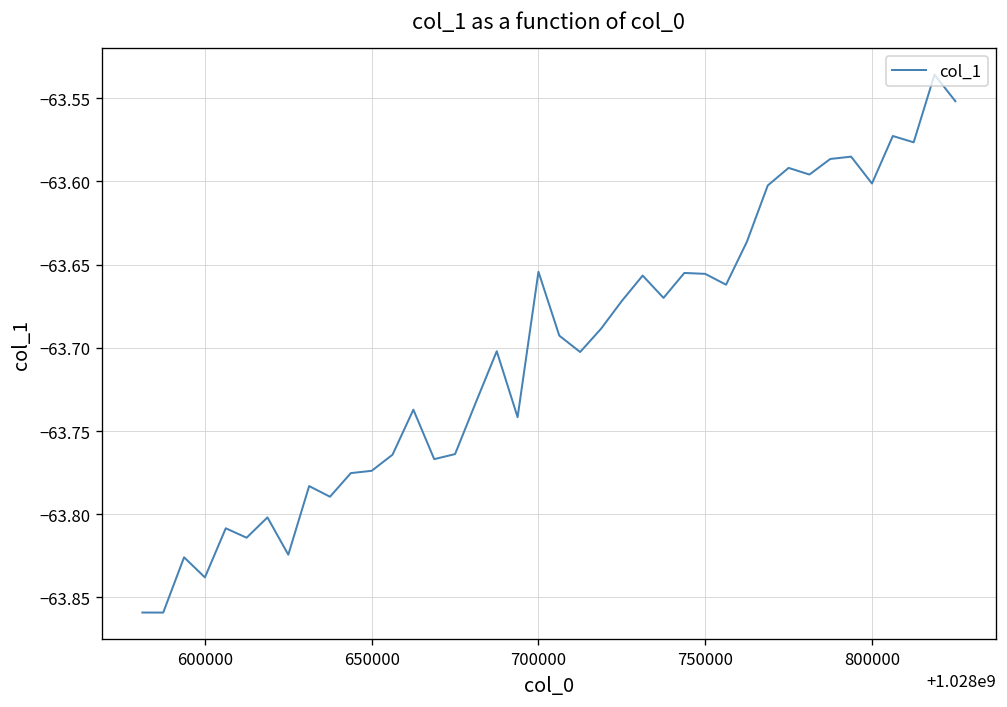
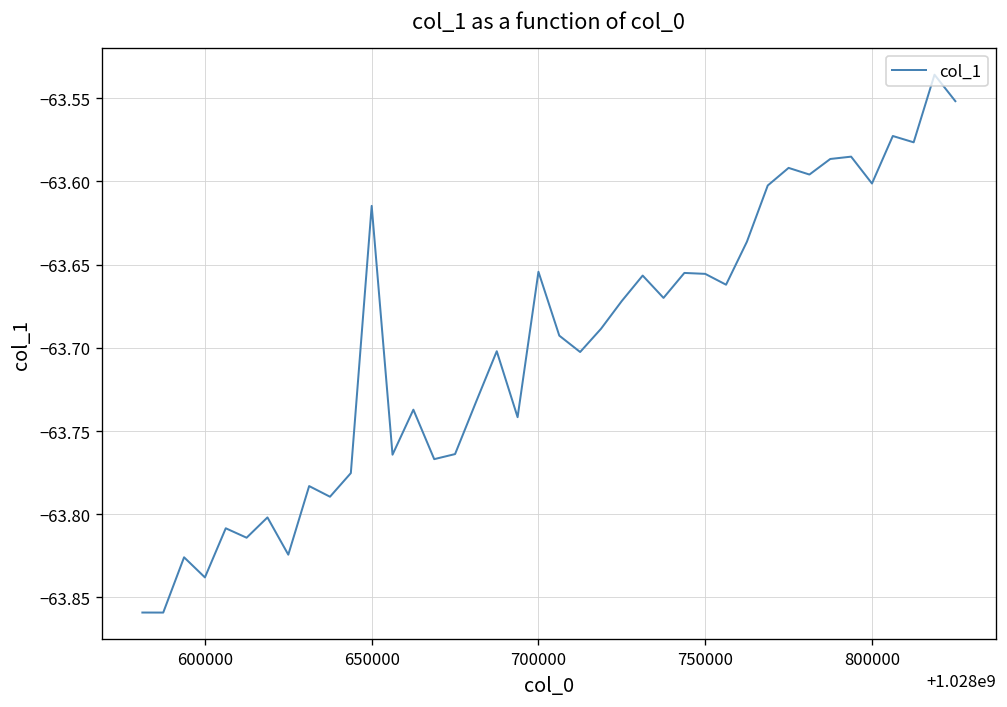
650000: -63.774 -> -63.615
